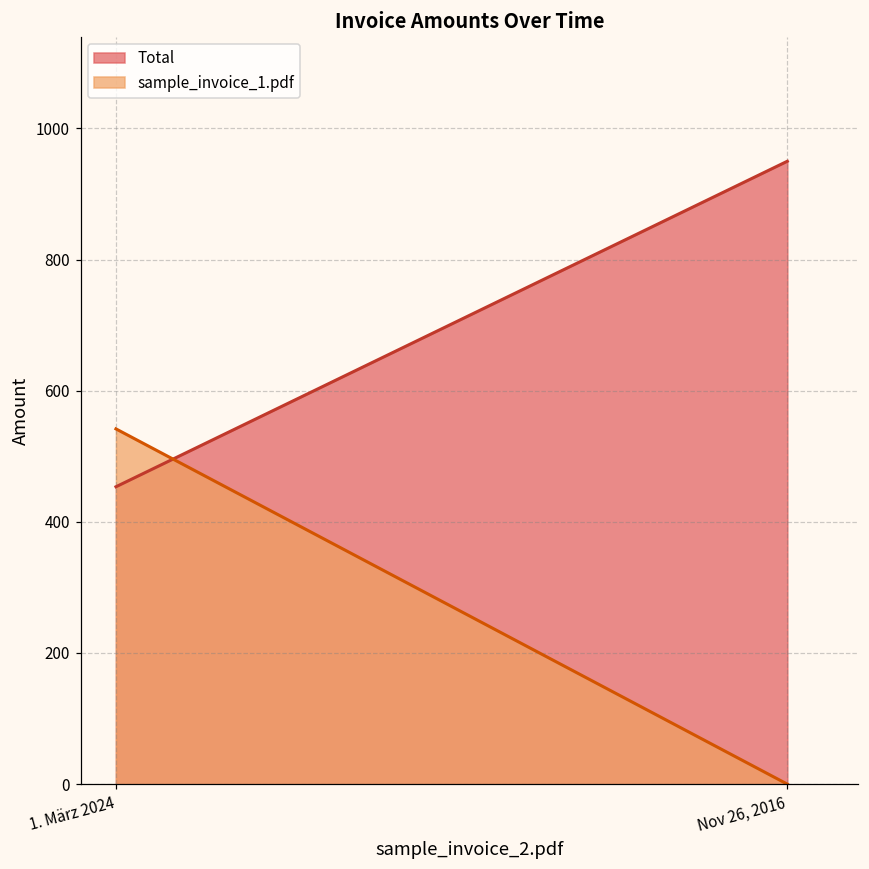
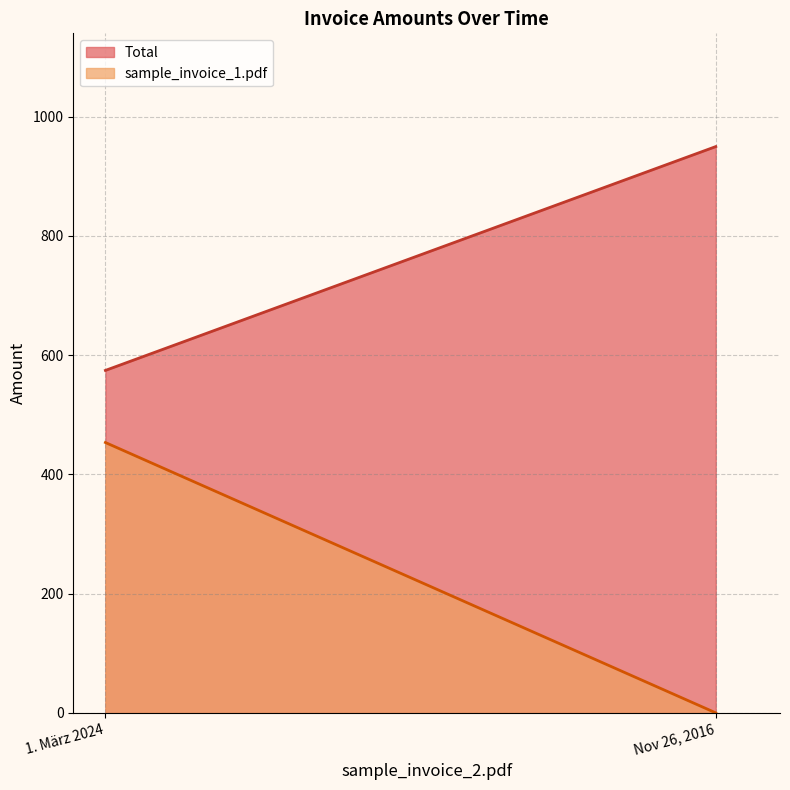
Total, 1. März 2024: 450 -> 570
sample_invoice_1.pdf, 1. März 2024: 540 -> 450
